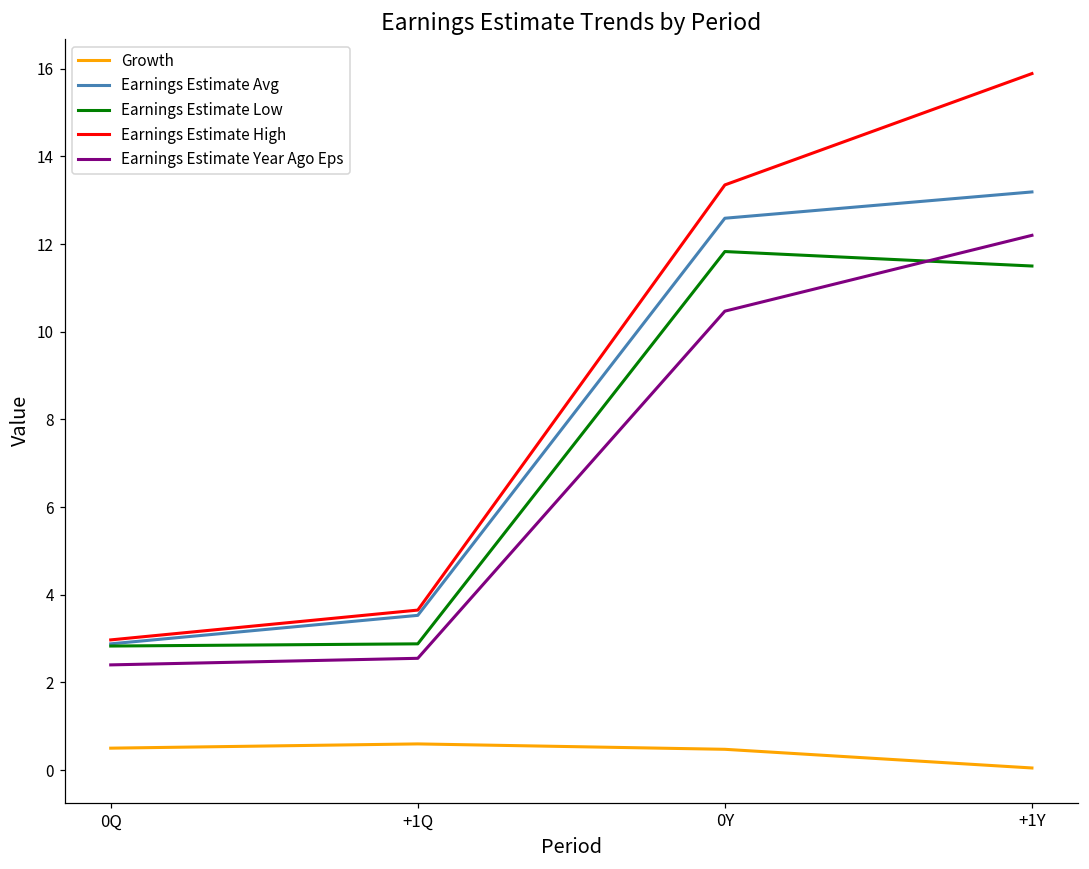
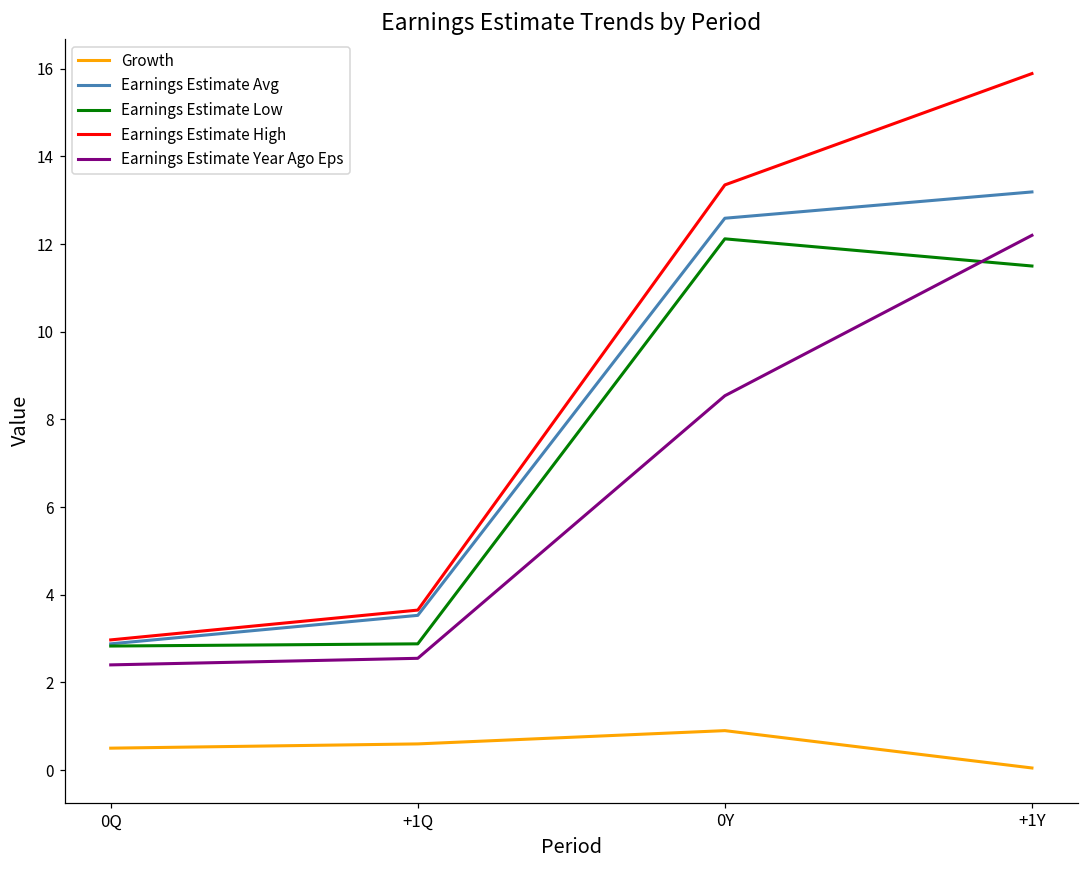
Growth, 0Y: 0.5 -> 0.9
Earnings Estimate Low, 0Y: 11.8 -> 12.1
Earnings Estimate Year Ago Eps, 0Y: 10.5 -> 8.5
